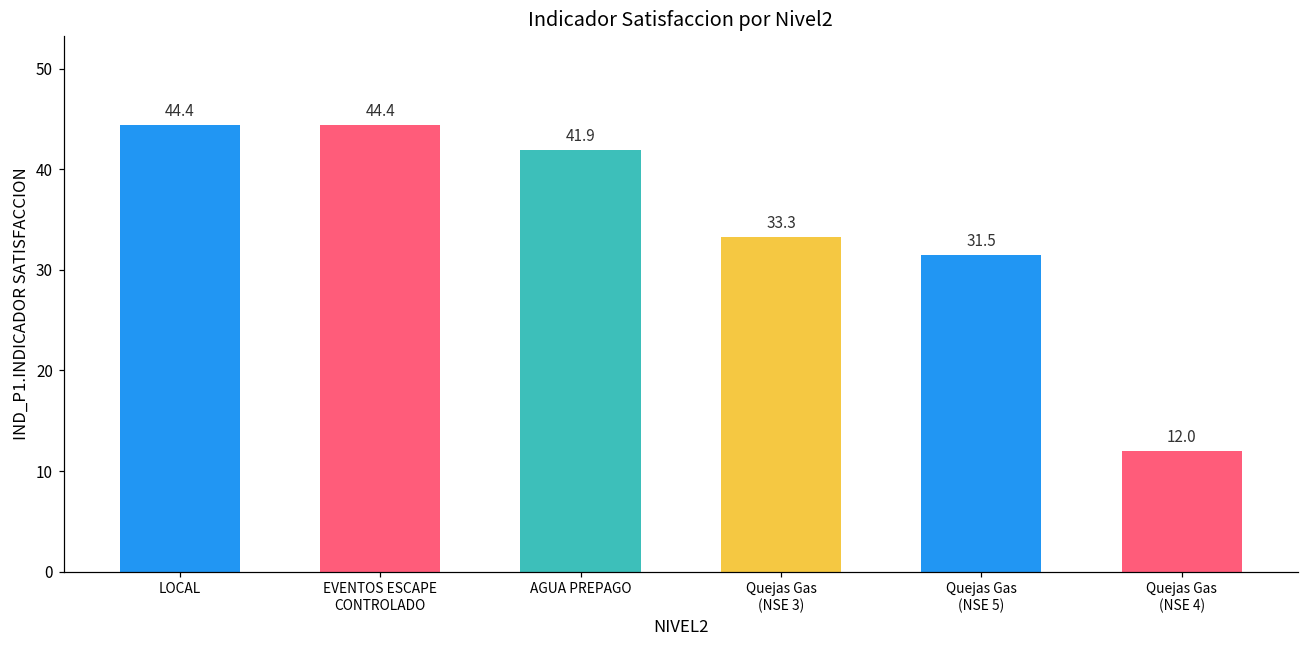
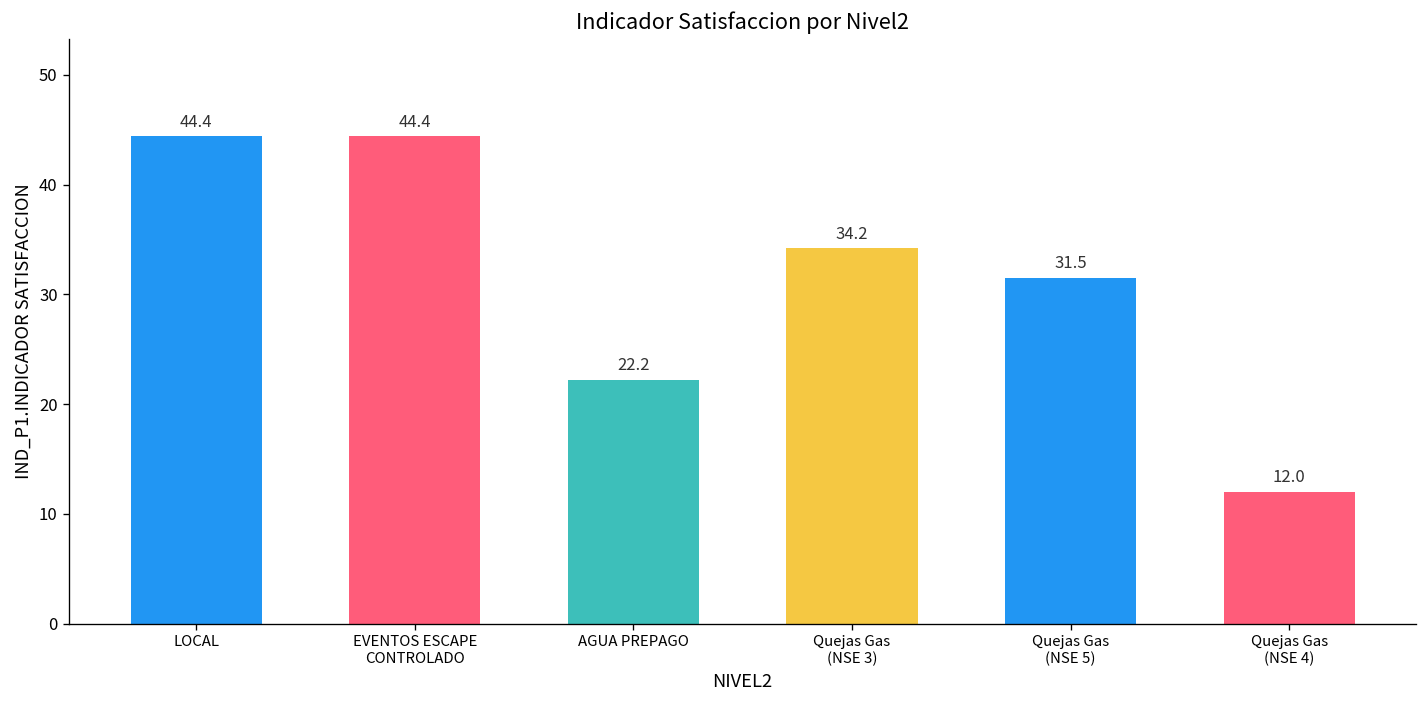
AGUA PREPAGO: 41.9 -> 22.2
Quejas Gas (NSE 3): 33.3 -> 34.2
